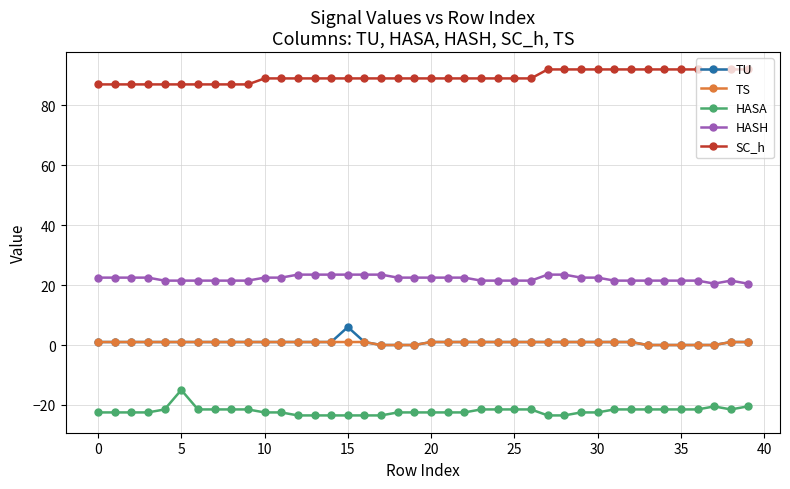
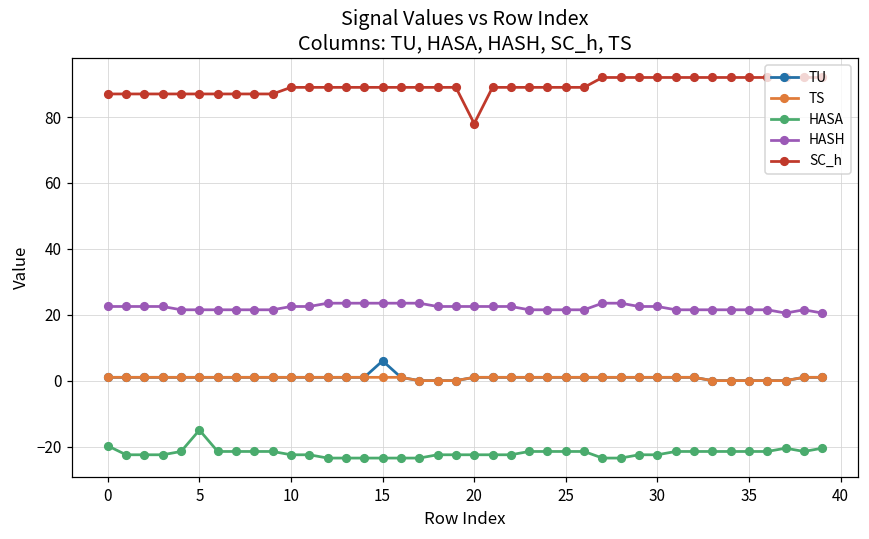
HASA, 0: -23 -> -20
SC_h, 20: 89 -> 78
